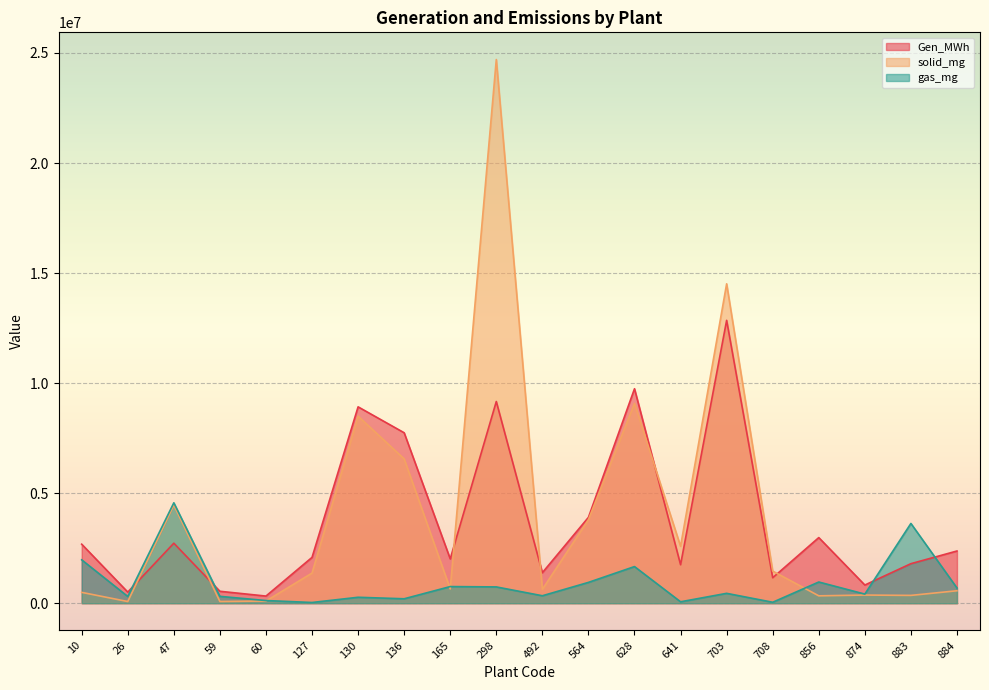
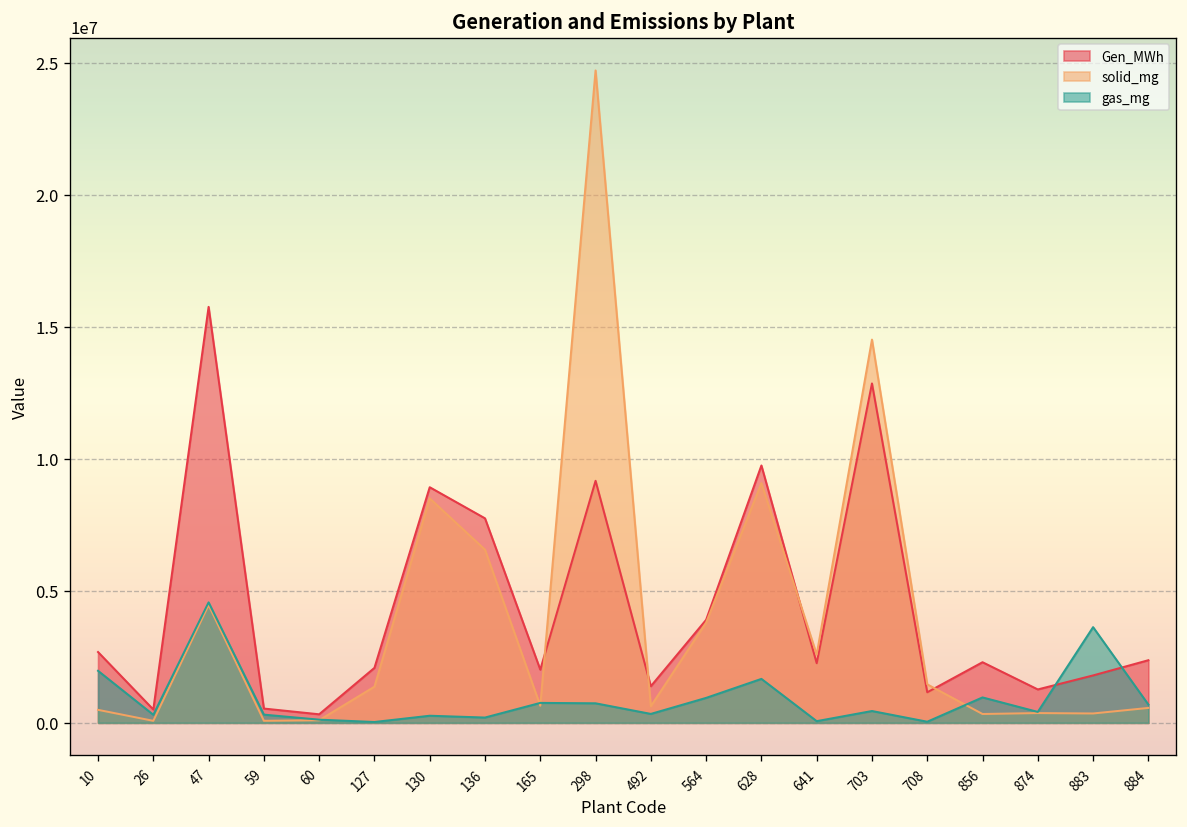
Gen_MWh, 47: 2700000 -> 15800000
Gen_MWh, 641: 1700000 -> 2300000
Gen_MWh, 856: 3000000 -> 2300000
Gen_MWh, 874: 800000 -> 1300000
